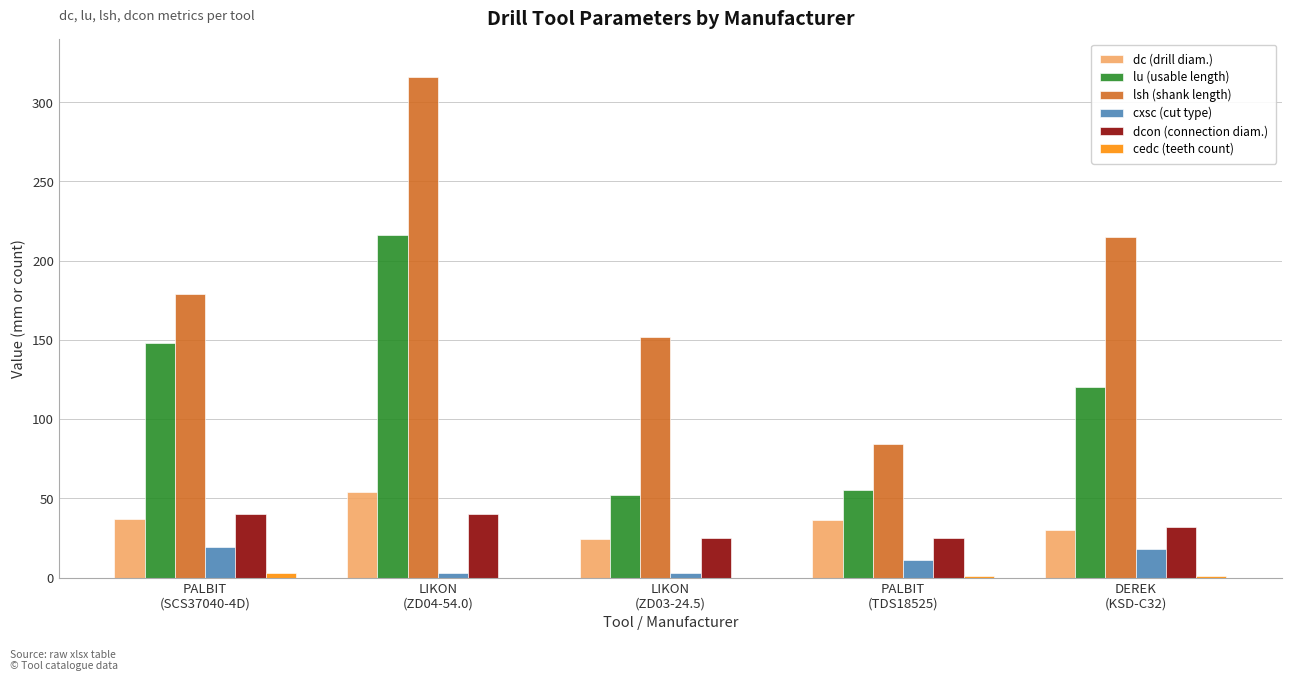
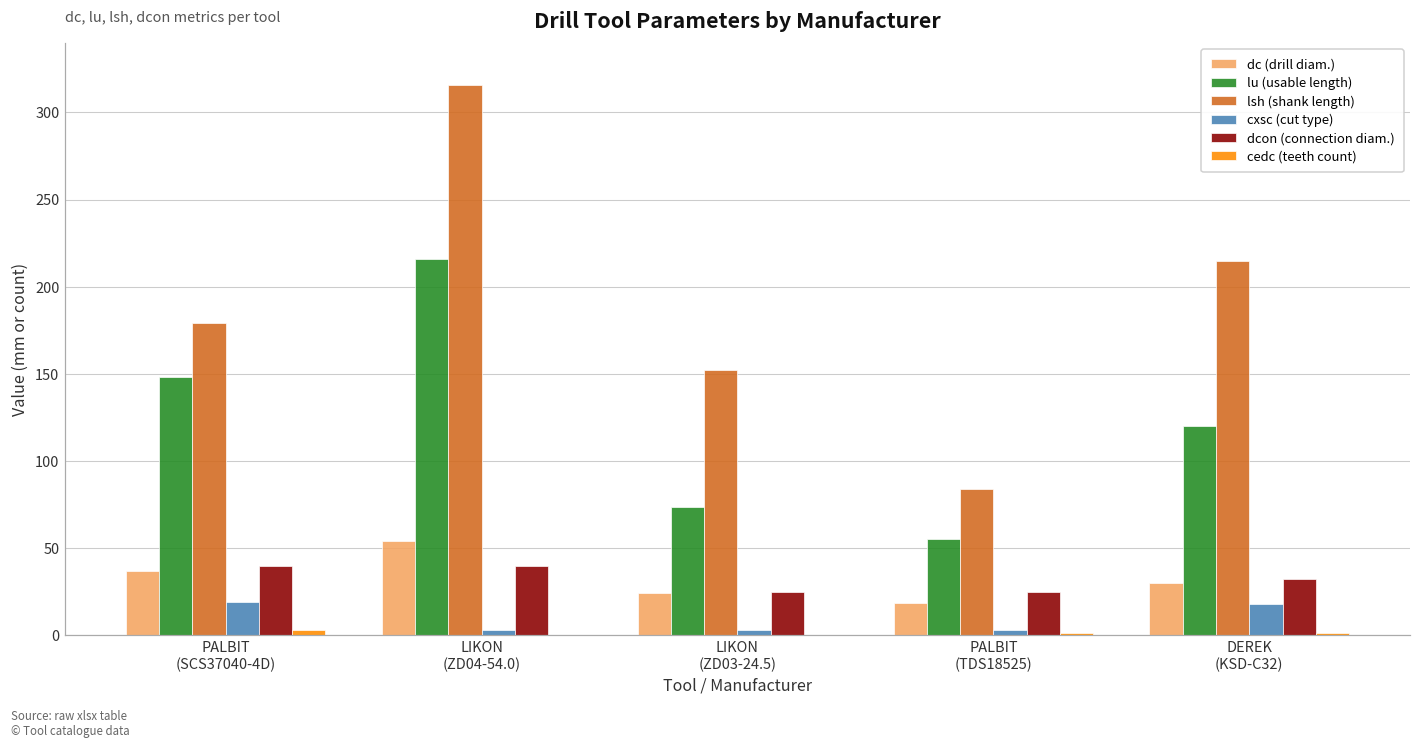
lu (usable length), LIKON (ZD03-24.5): 52 -> 74
dc (drill diam.), PALBIT (TDS18525): 36 -> 19
cxsc (cut type), PALBIT (TDS18525): 11 -> 3
